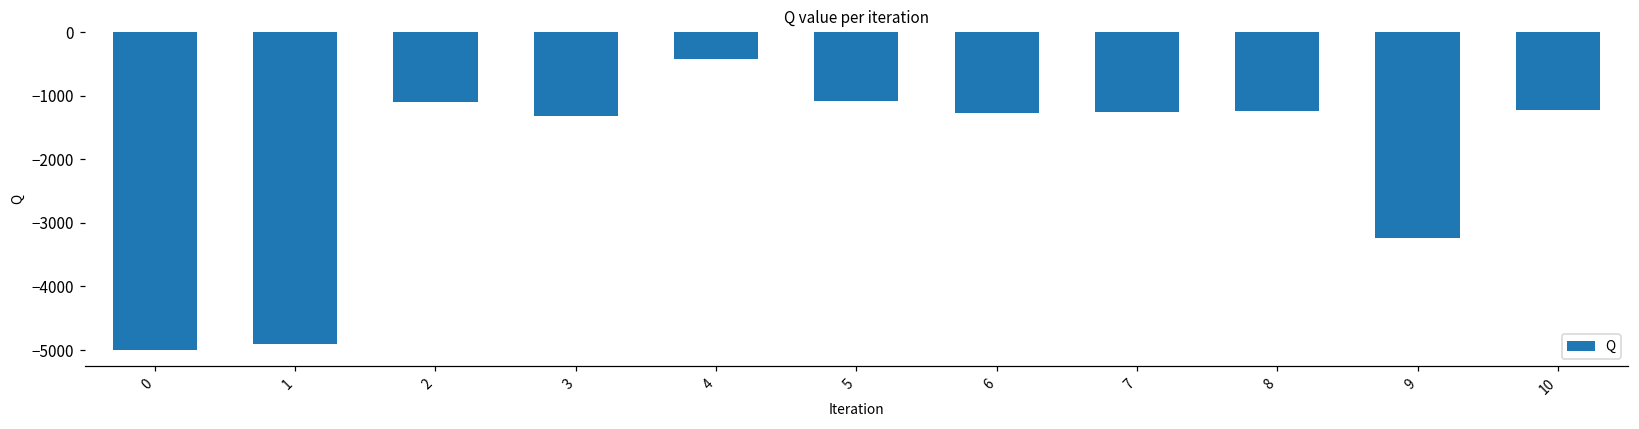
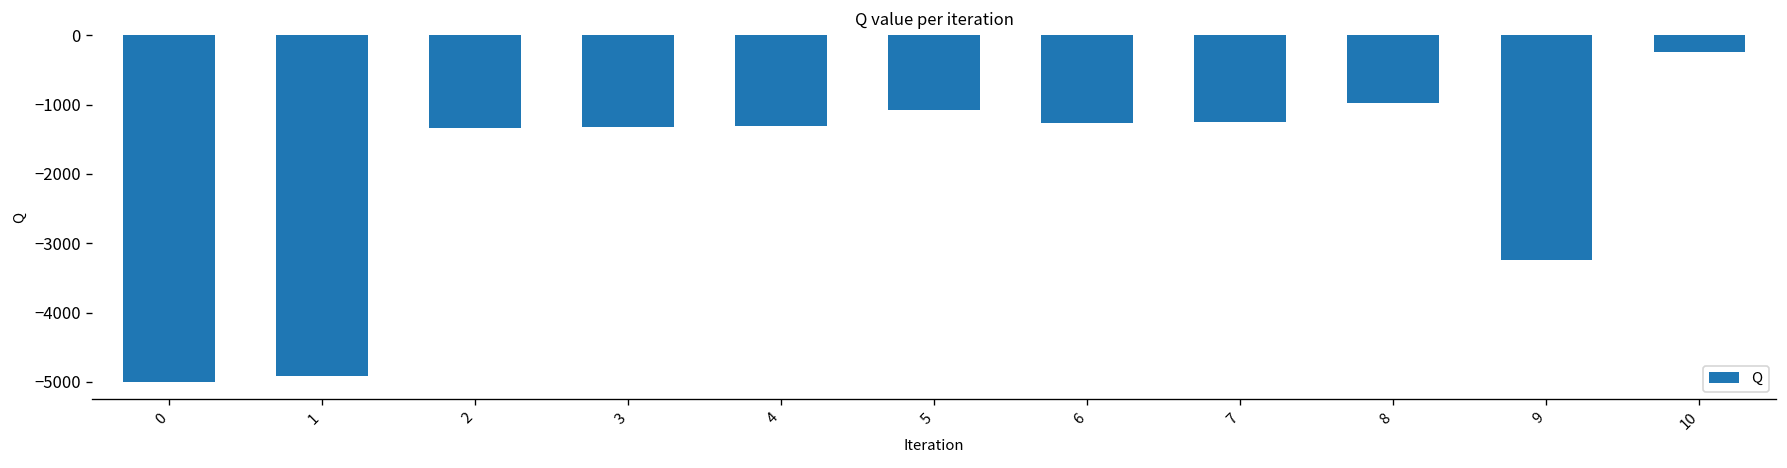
2: -1100 -> -1300
4: -400 -> -1300
8: -1200 -> -1000
10: -1200 -> -200
